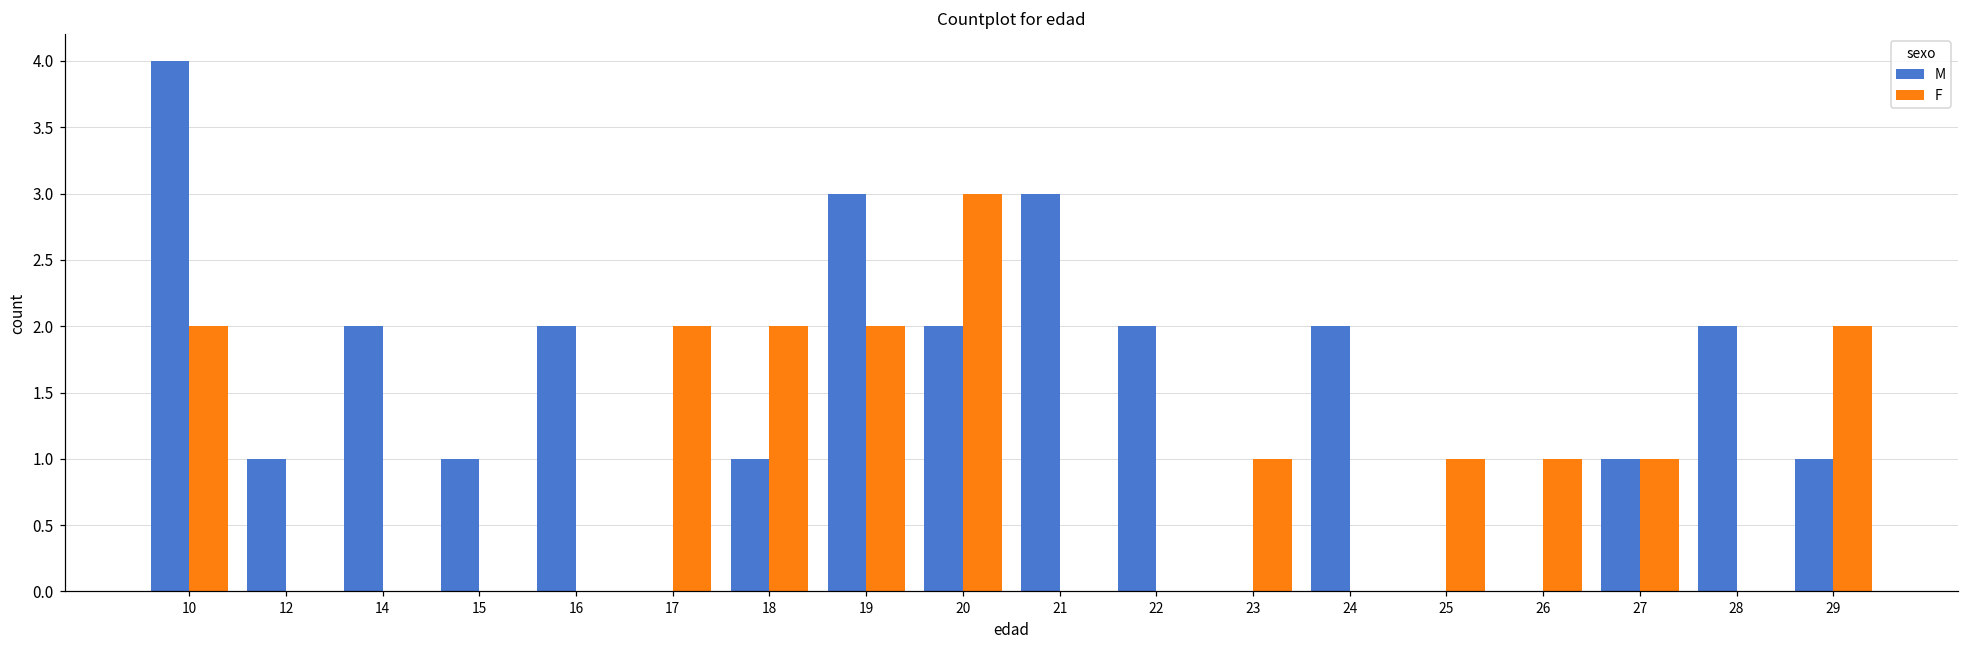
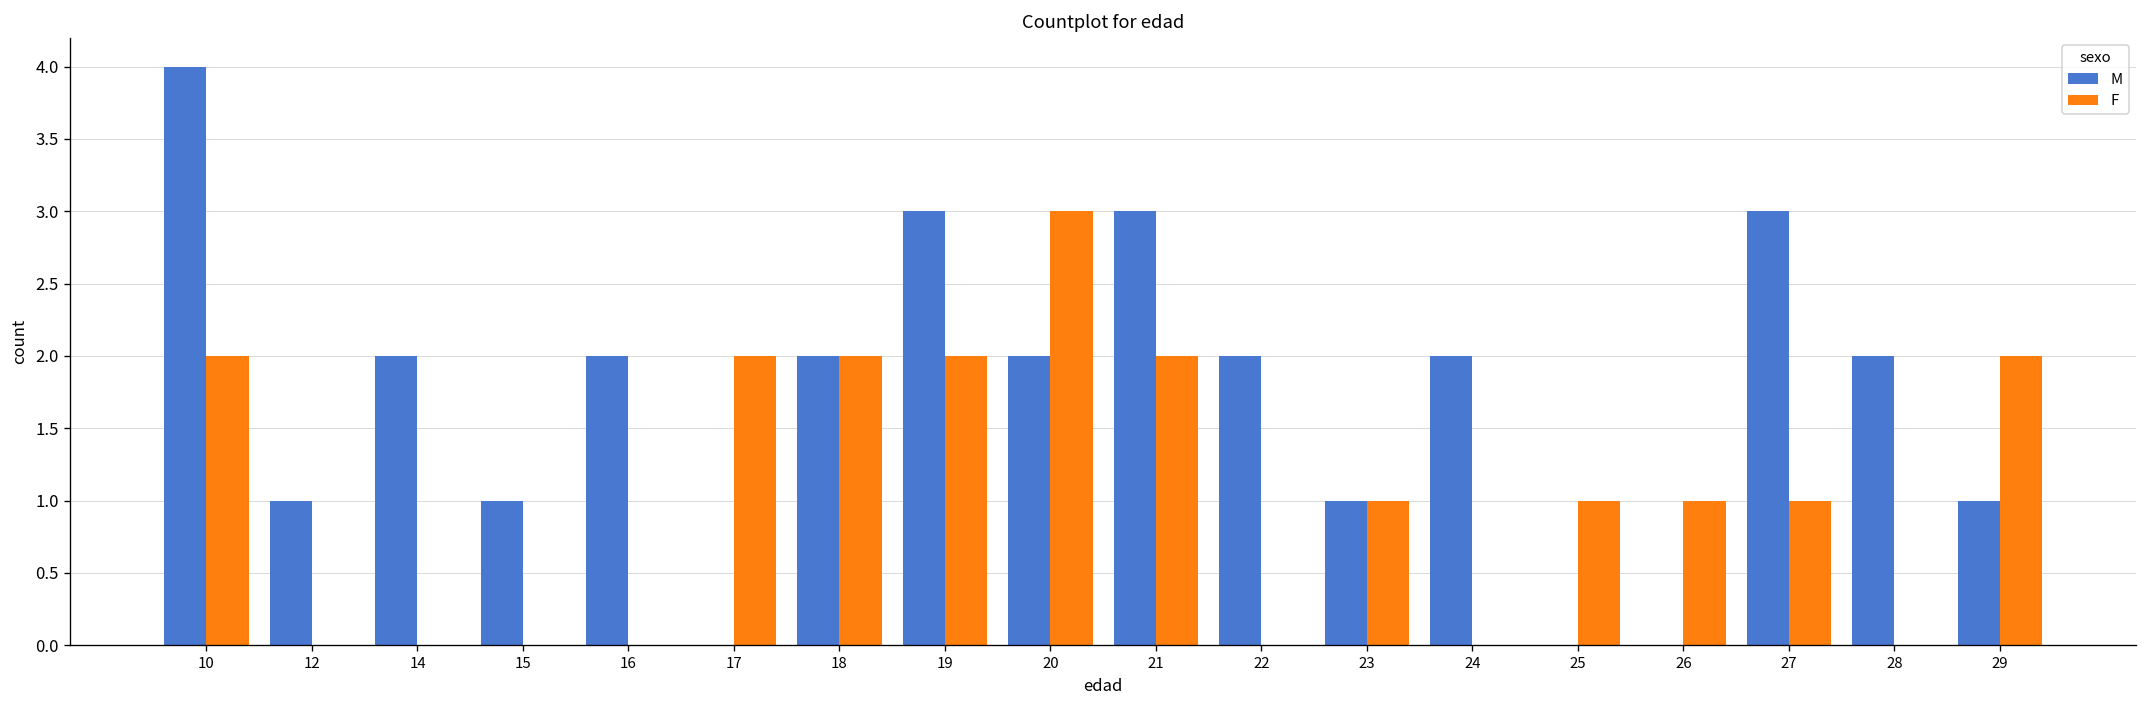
M, 18: 1 -> 2
F, 21: 0 -> 2
M, 23: 0 -> 1
M, 27: 1 -> 3
